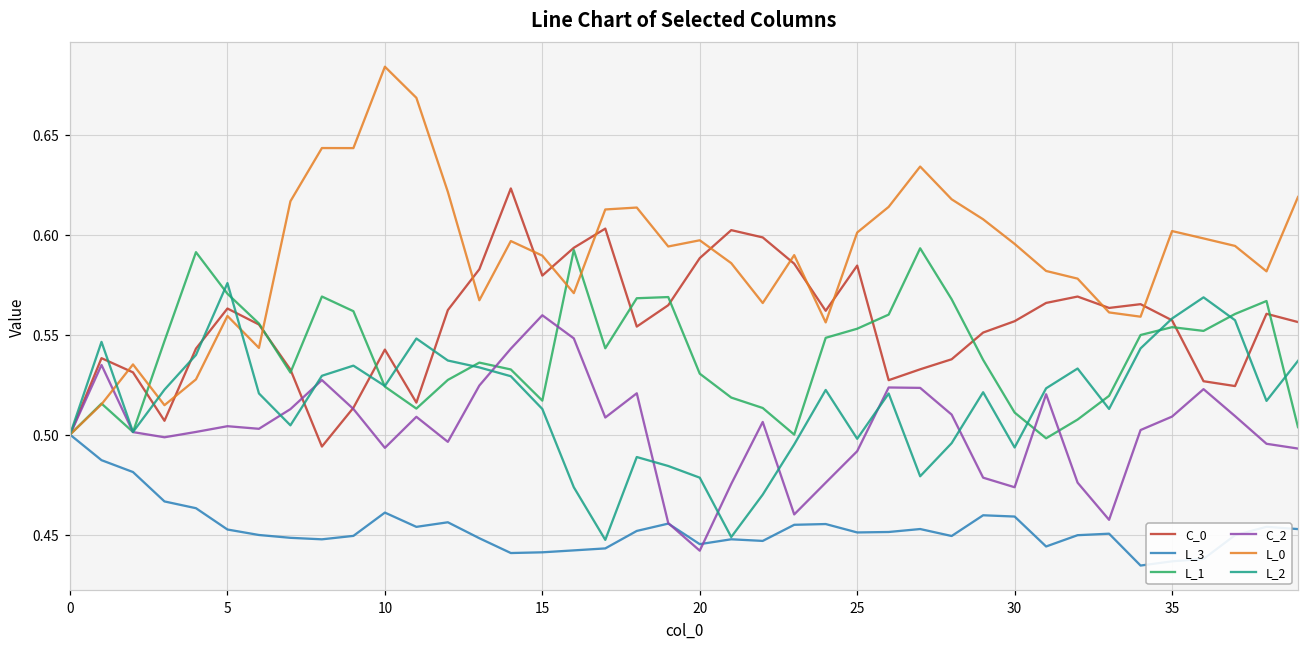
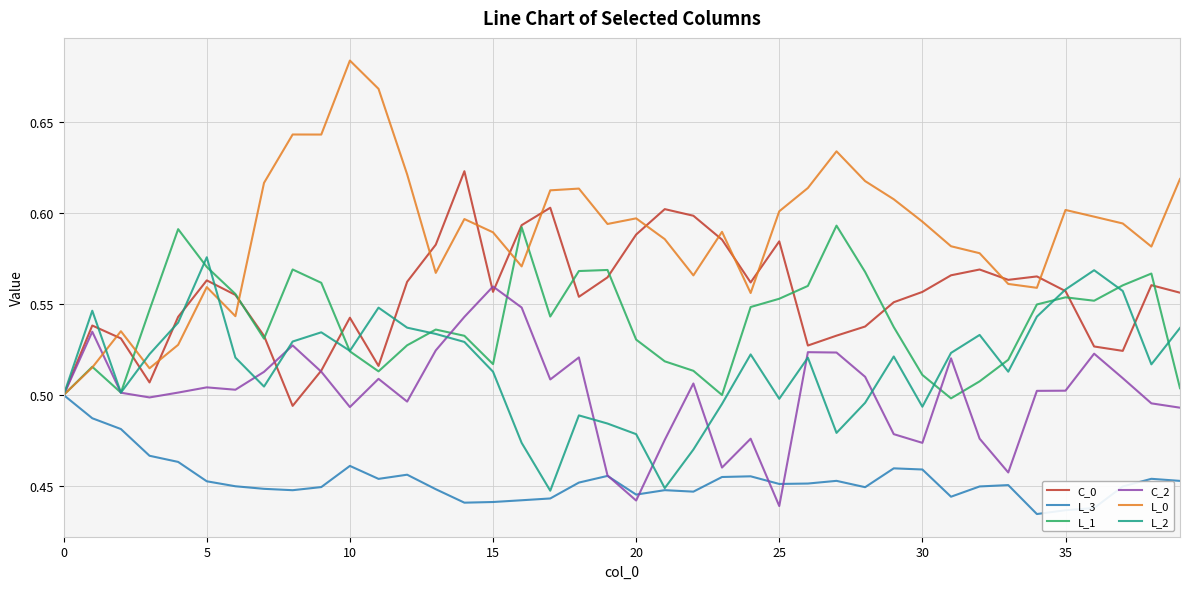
C_0, 15: 0.580 -> 0.557
C_2, 25: 0.492 -> 0.439
C_2, 35: 0.509 -> 0.502
